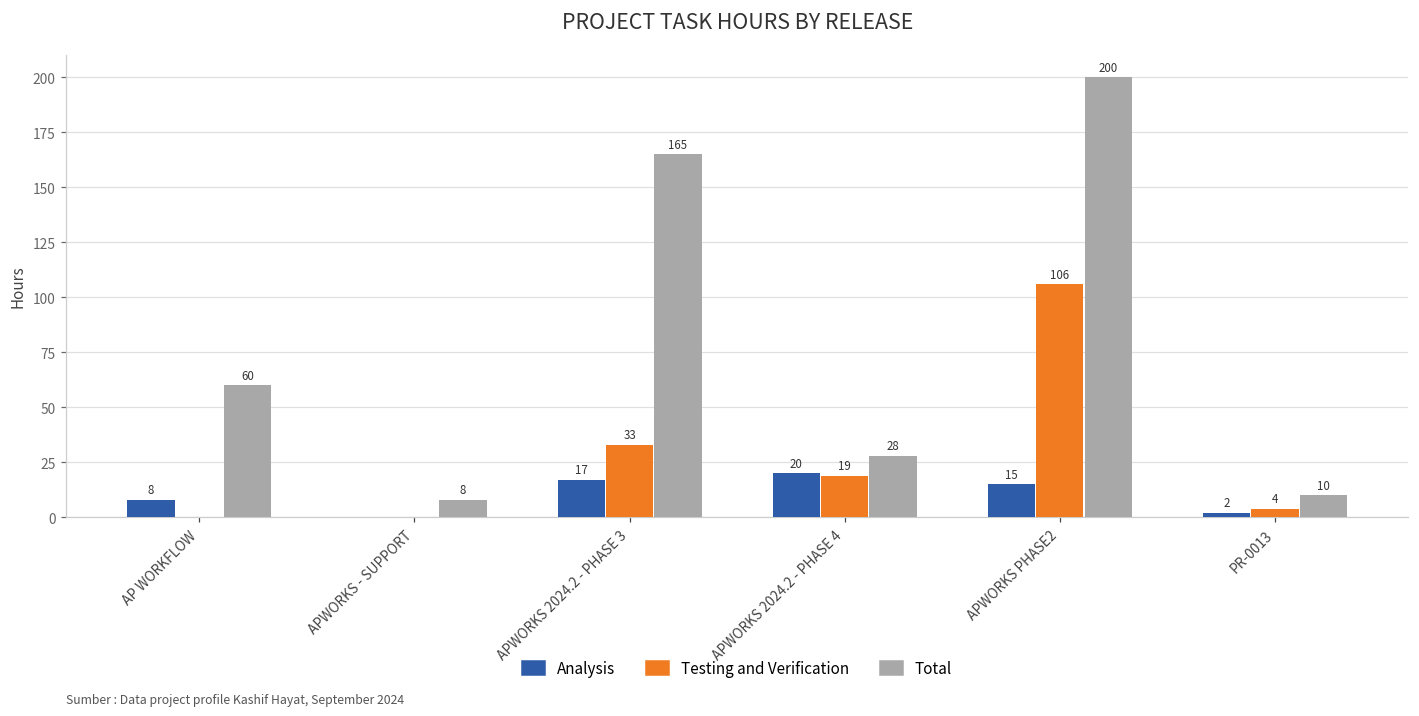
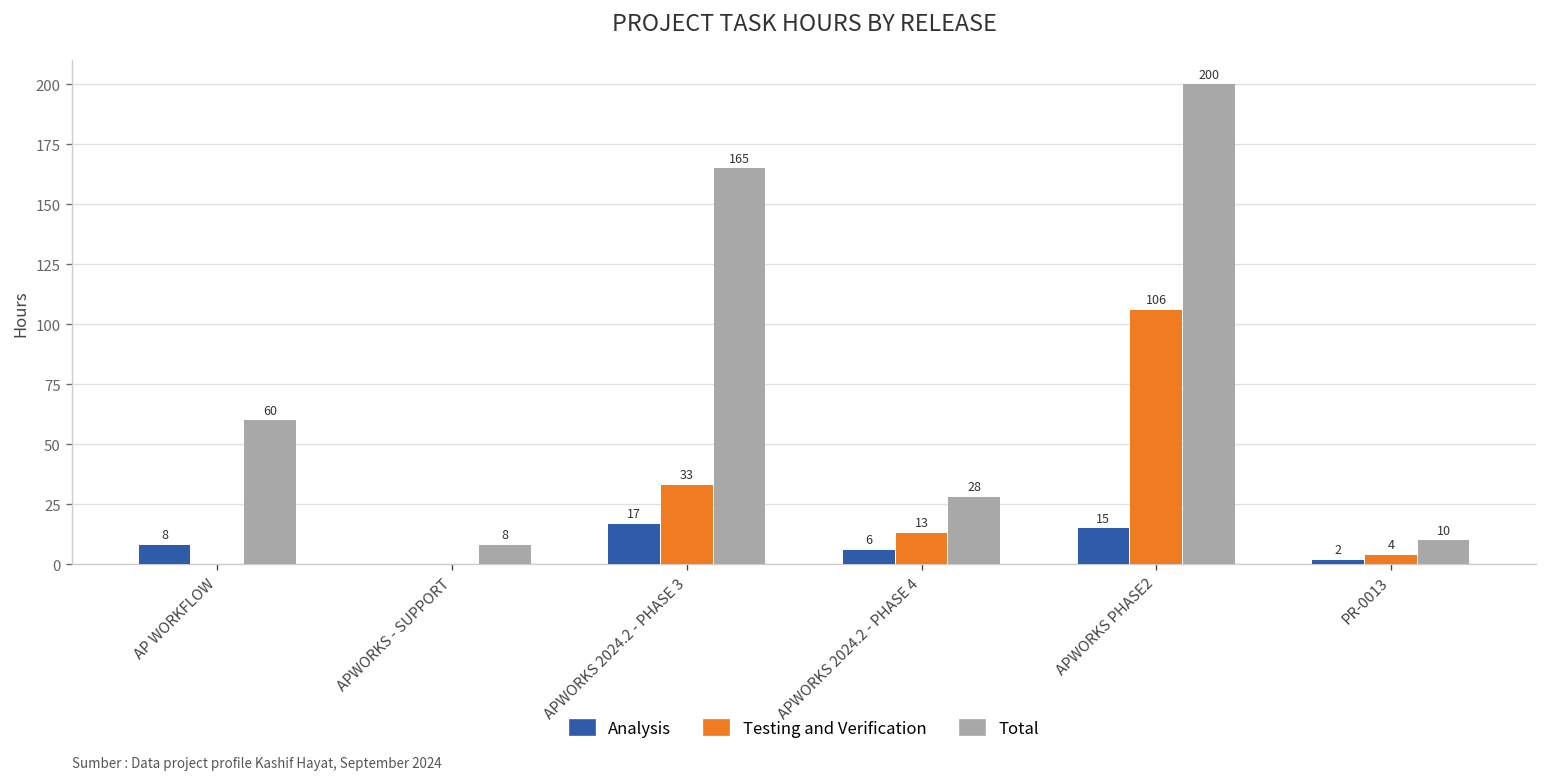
Analysis, APWORKS 2024.2 - PHASE 4: 20 -> 6
Testing and Verification, APWORKS 2024.2 - PHASE 4: 19 -> 13
